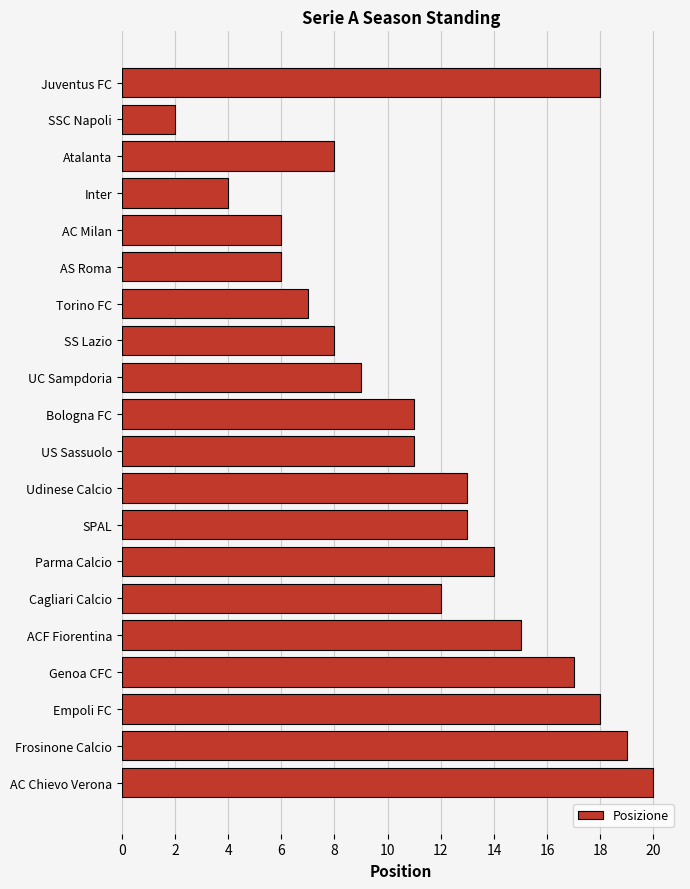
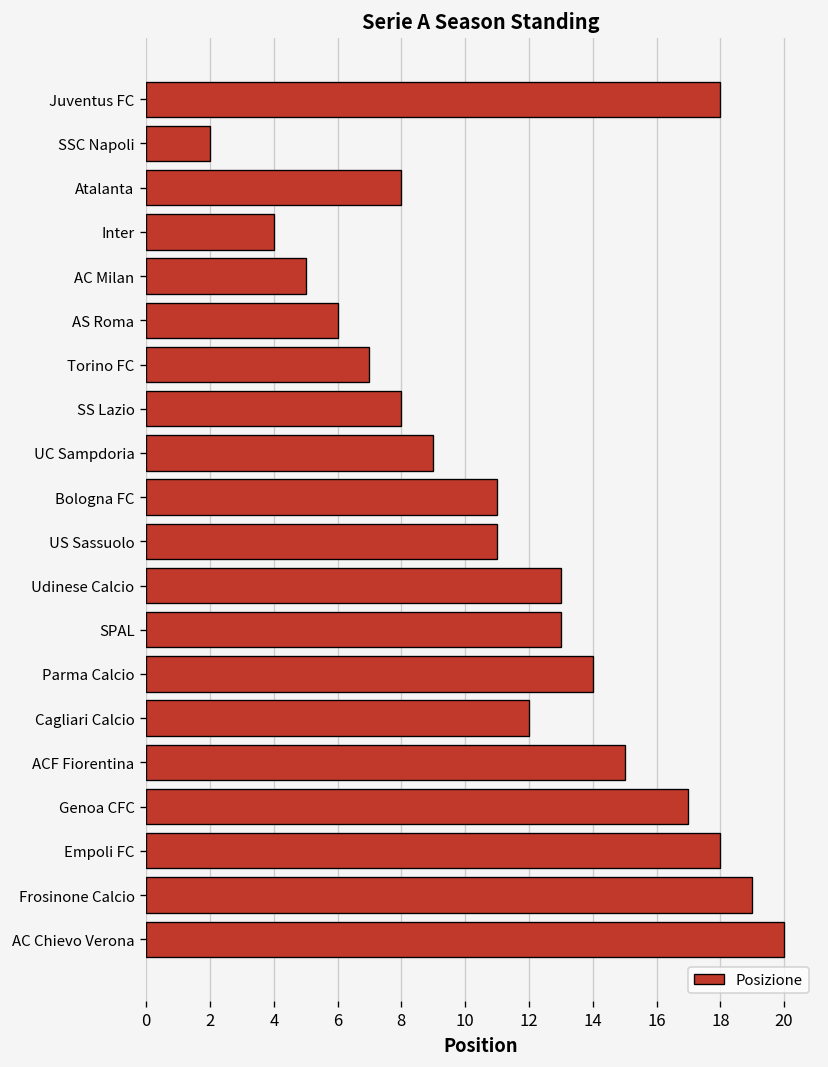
AC Milan: 6 -> 5
